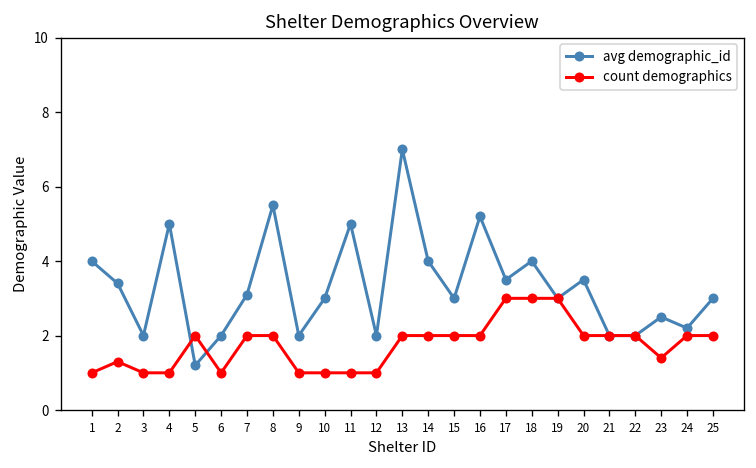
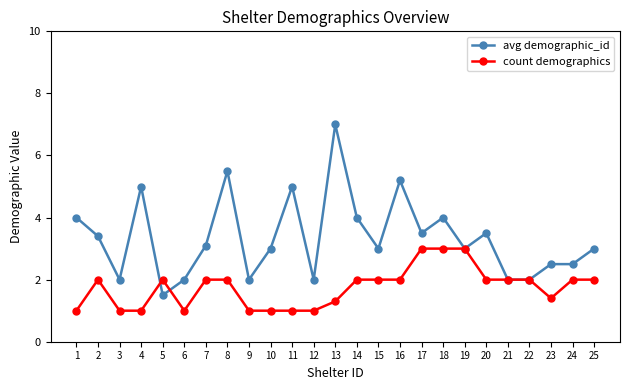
count demographics, 2: 1.3 -> 2.0
avg demographic_id, 5: 1.2 -> 1.5
count demographics, 13: 2.0 -> 1.3
avg demographic_id, 24: 2.2 -> 2.5
